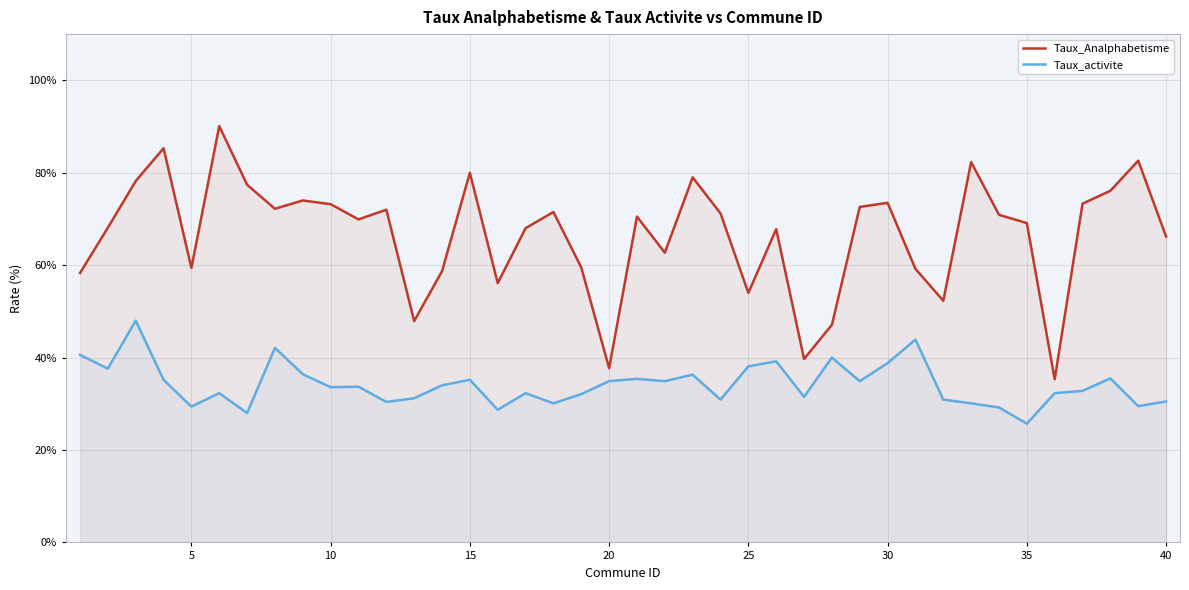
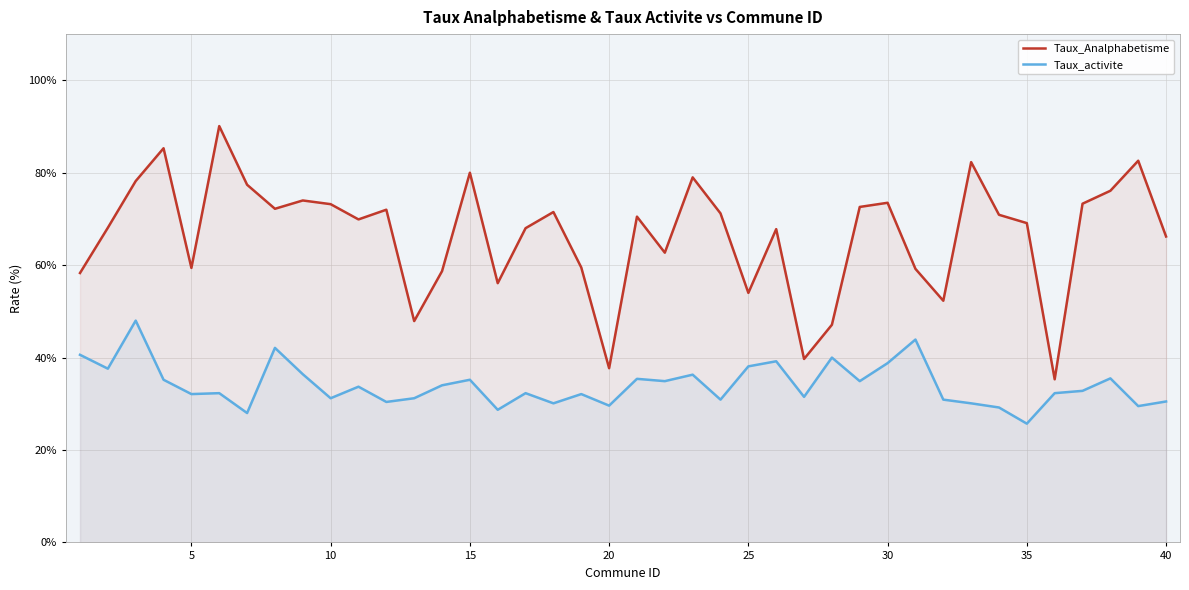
Taux_activite, 5: 29% -> 32%
Taux_activite, 10: 34% -> 31%
Taux_activite, 20: 35% -> 30%
